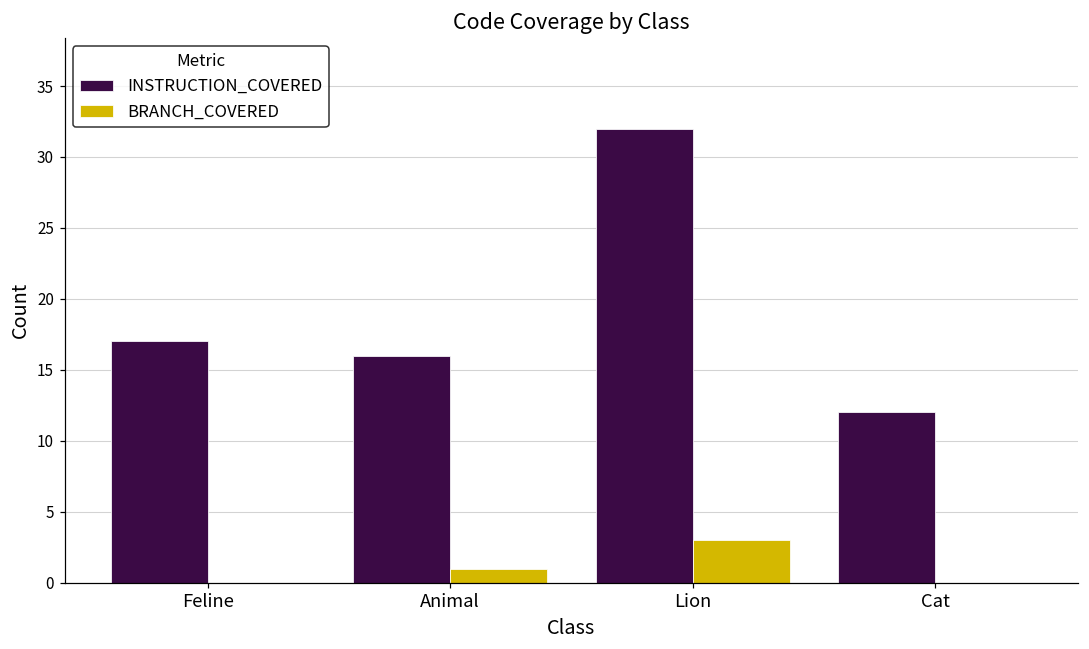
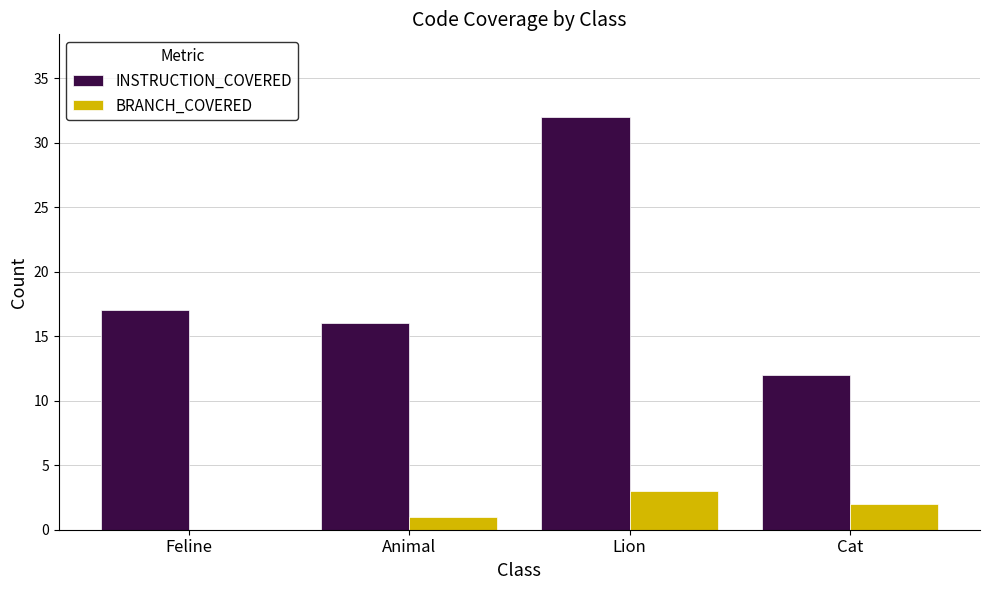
BRANCH_COVERED, Cat: 0 -> 2
